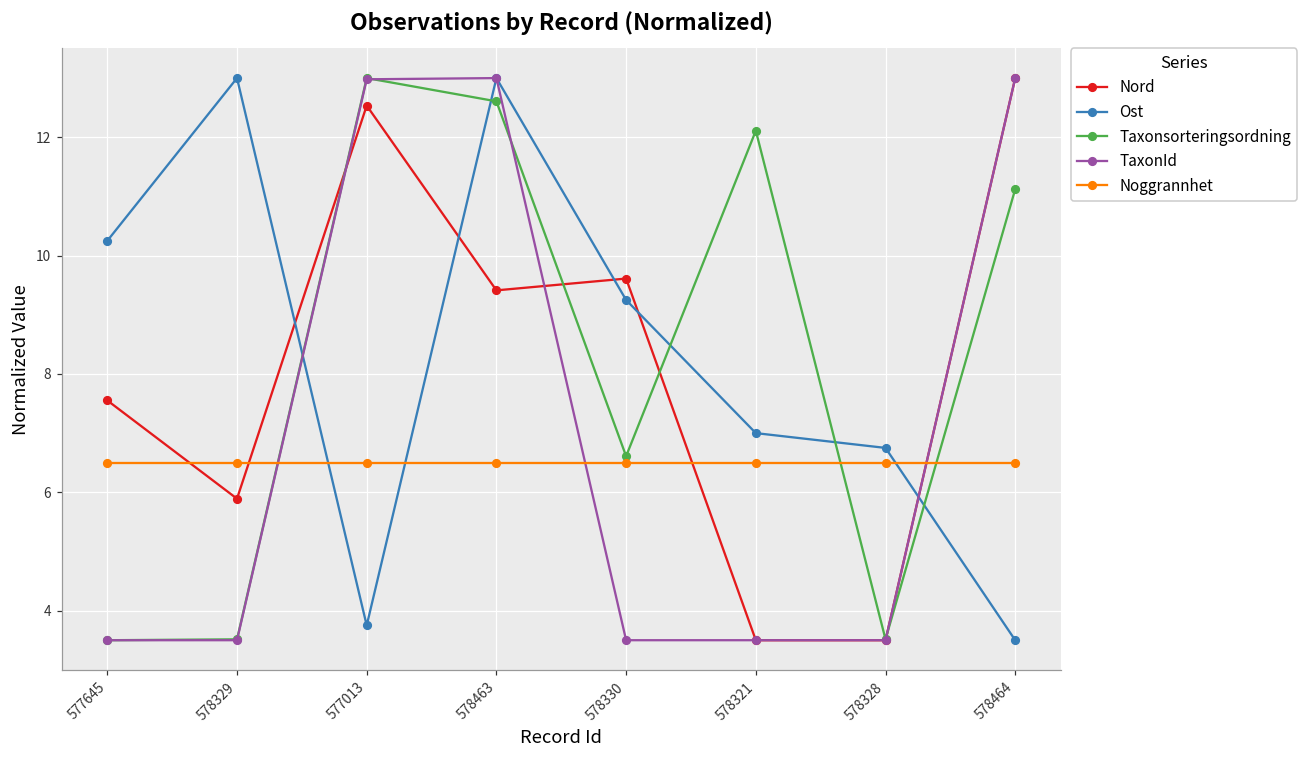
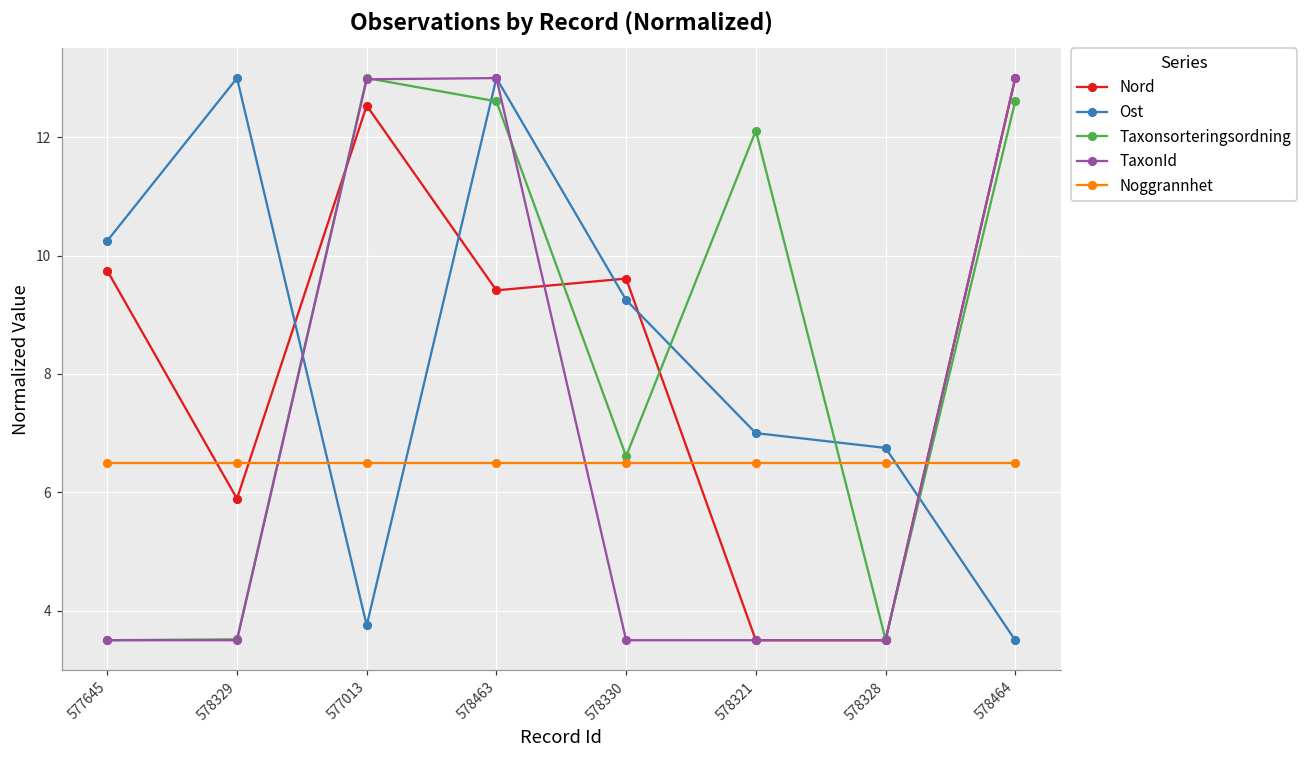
Nord, 577645: 7.6 -> 9.7
Taxonsorteringsordning, 578464: 11.1 -> 12.6
